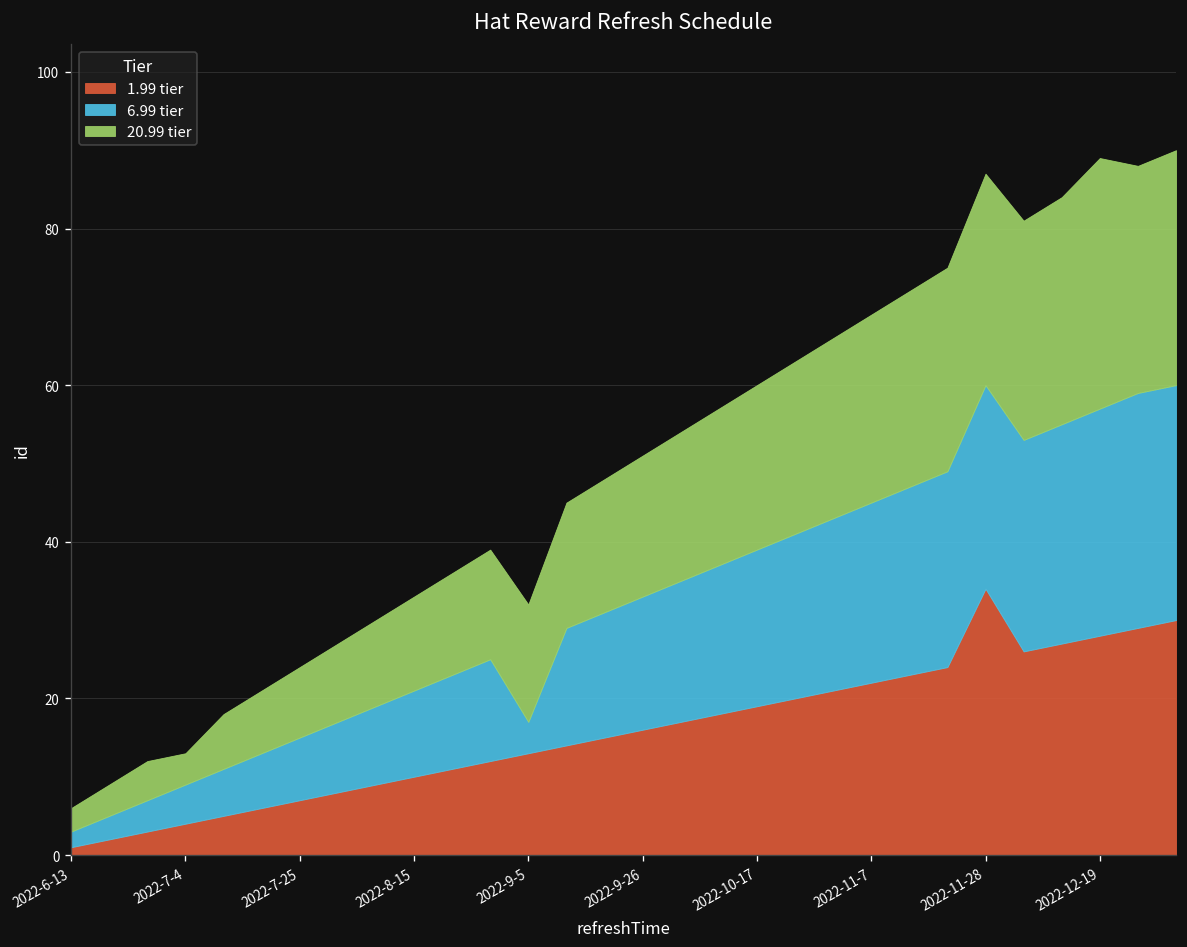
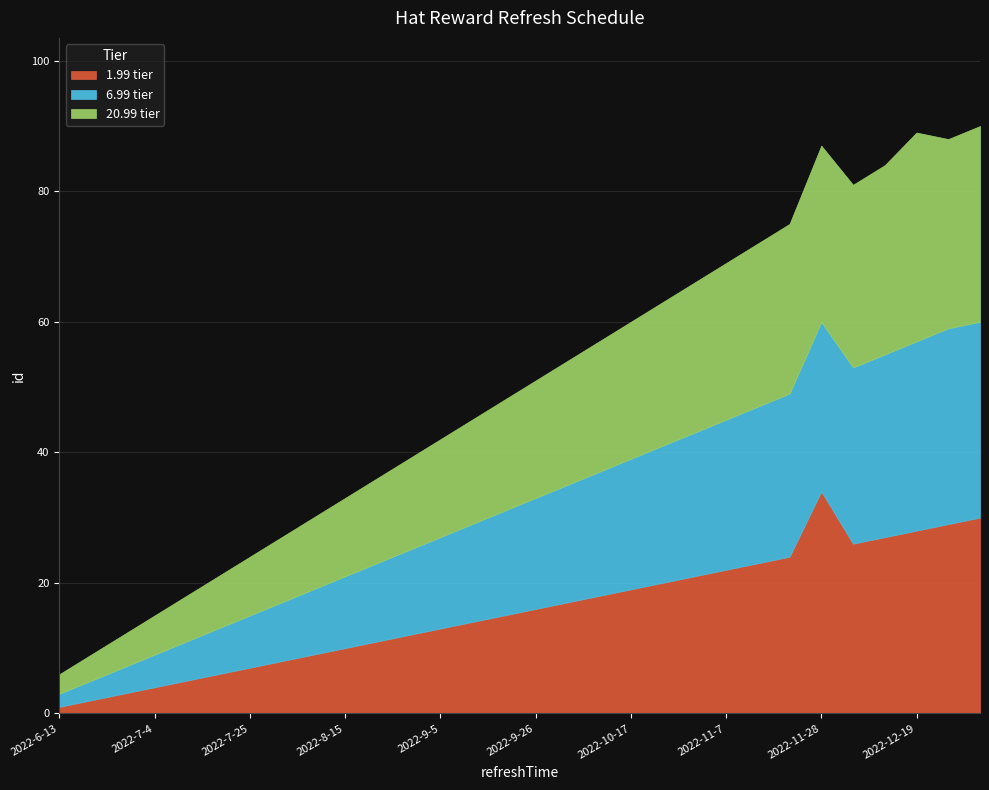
20.99 tier, 2022-7-4: 4 -> 6
6.99 tier, 2022-9-5: 4 -> 14
